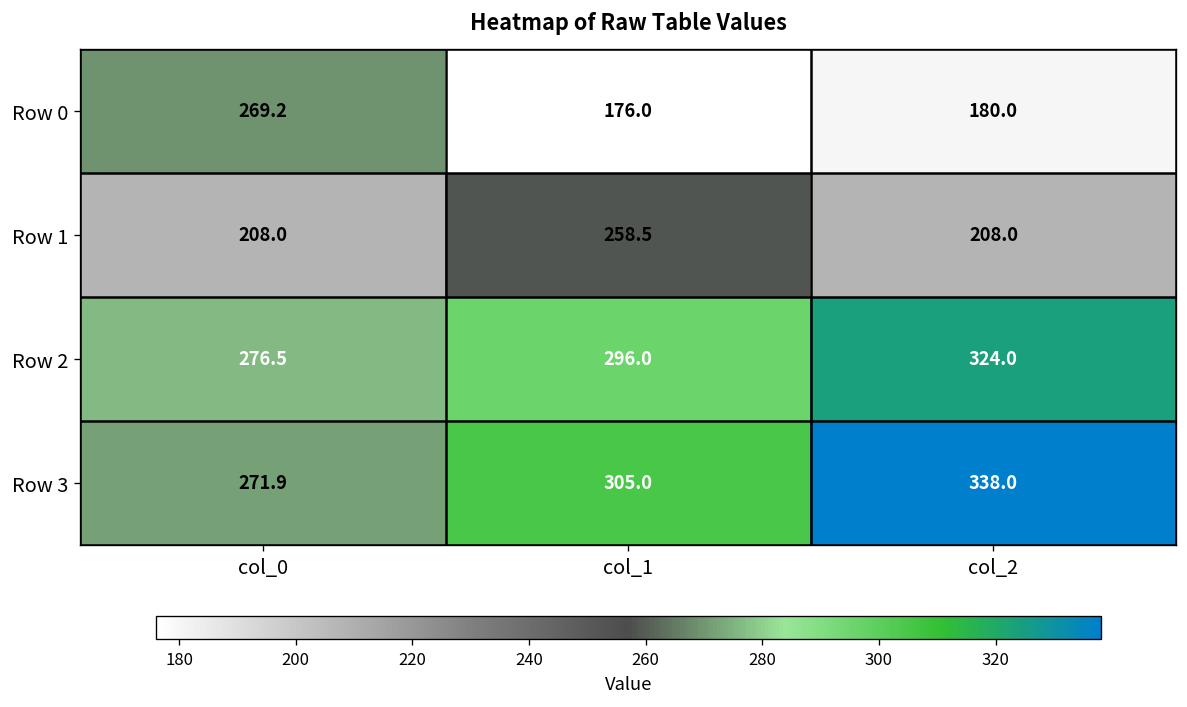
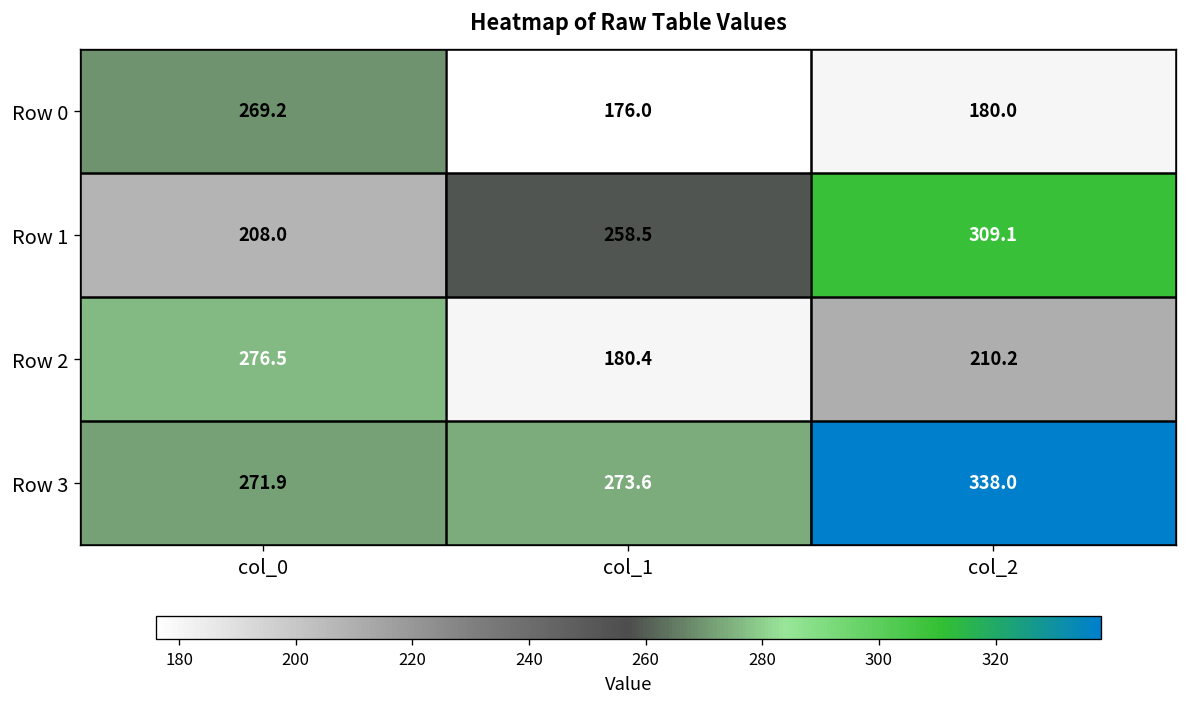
Row 1, col_2: 208.0 -> 309.1
Row 2, col_1: 296.0 -> 180.4
Row 2, col_2: 324.0 -> 210.2
Row 3, col_1: 305.0 -> 273.6
